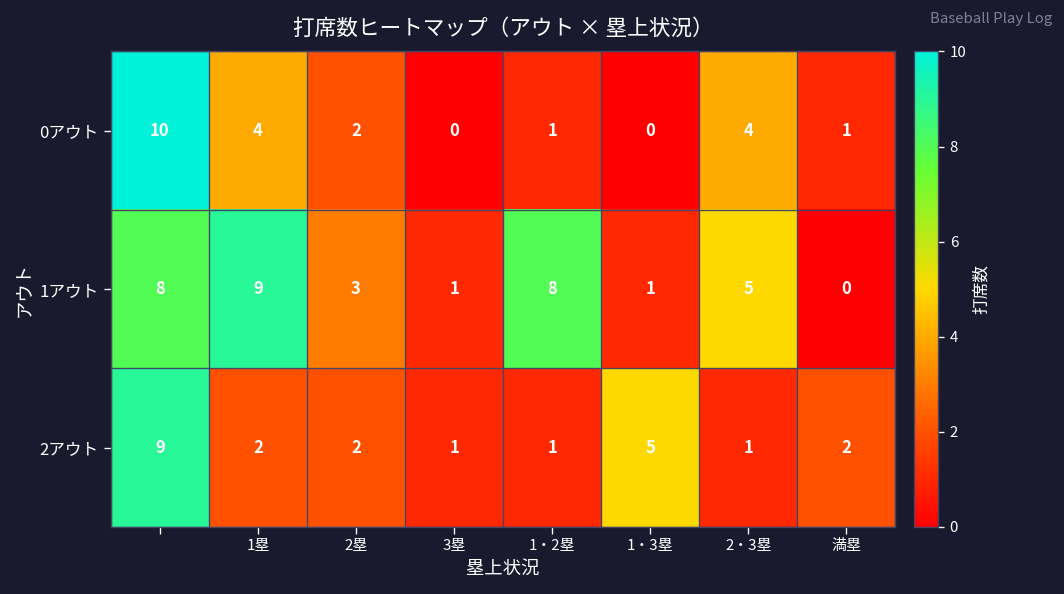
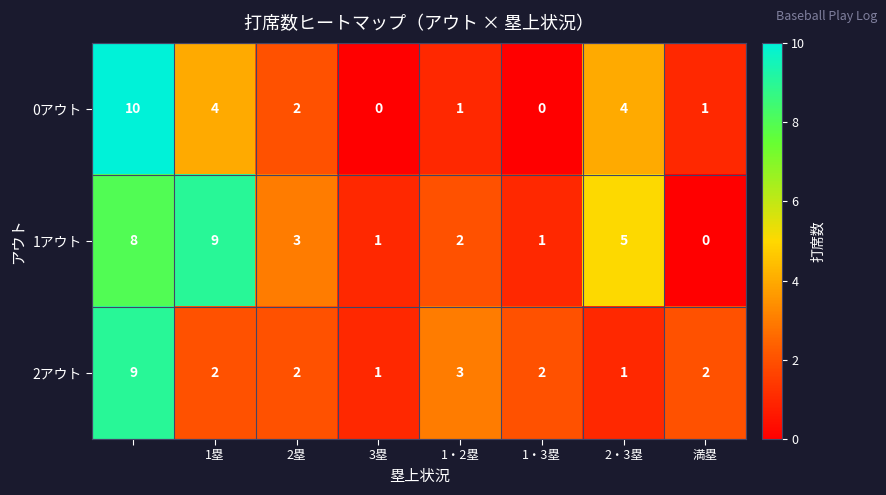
1アウト, 1・2塁: 8 -> 2
2アウト, 1・2塁: 1 -> 3
2アウト, 1・3塁: 5 -> 2
